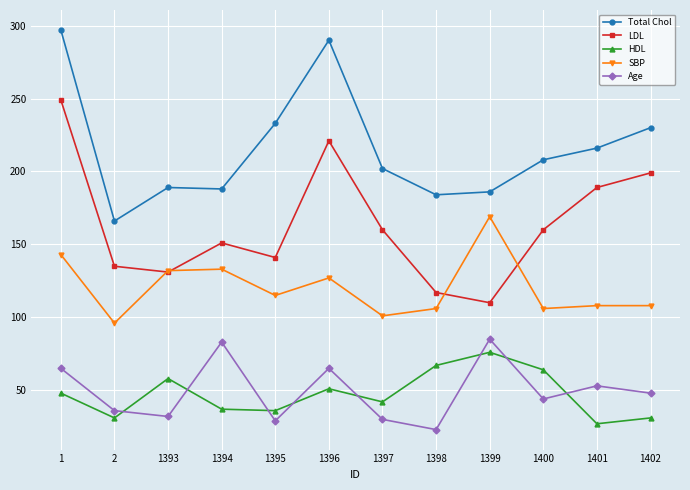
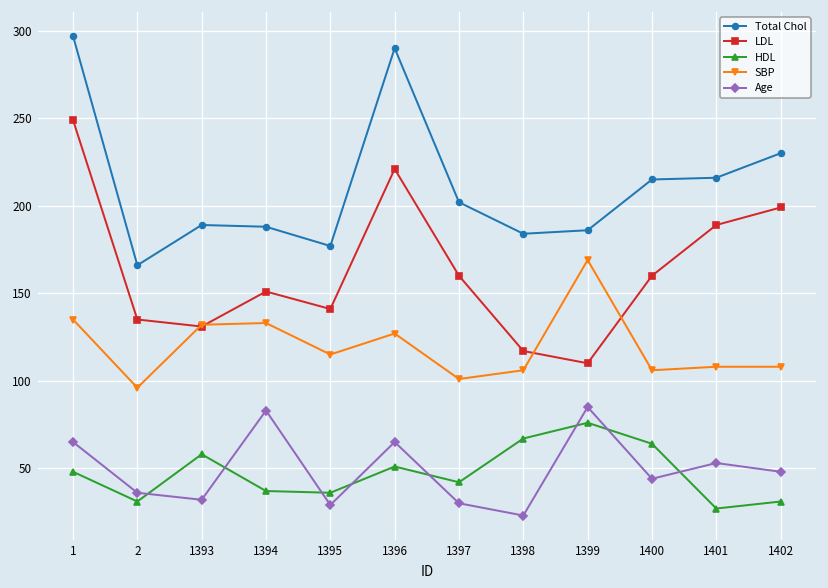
SBP, 1: 143 -> 135
Total Chol, 1395: 233 -> 177
Total Chol, 1400: 208 -> 215
